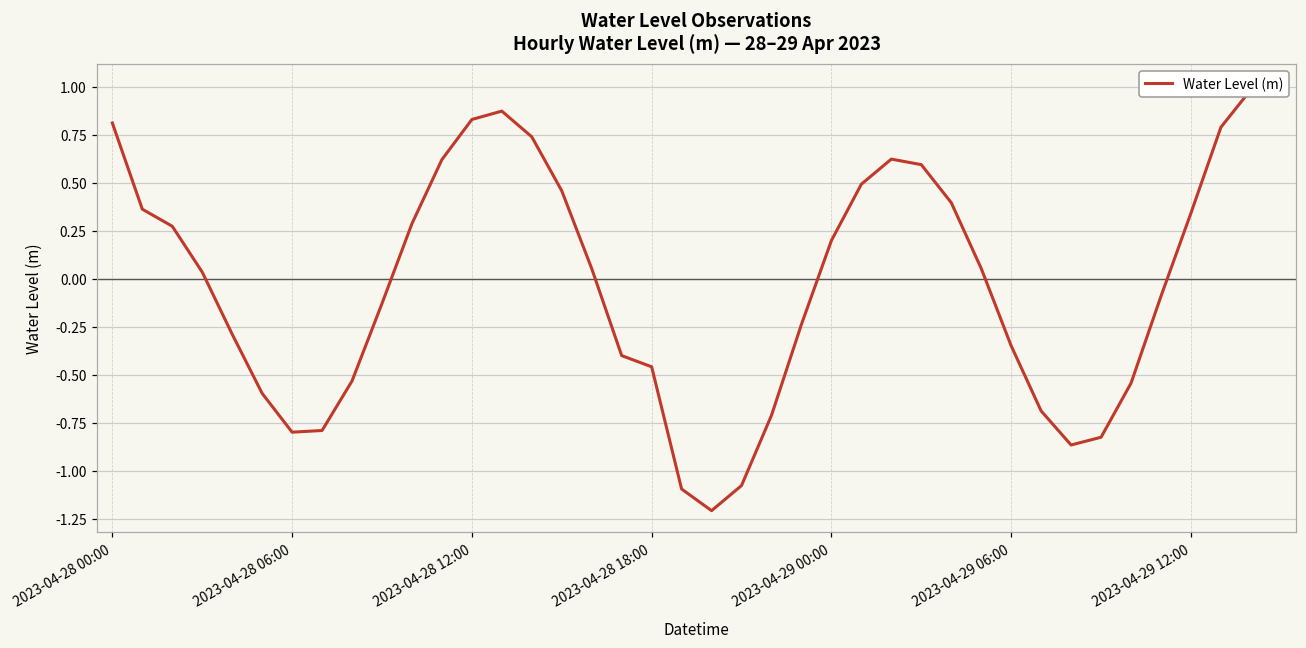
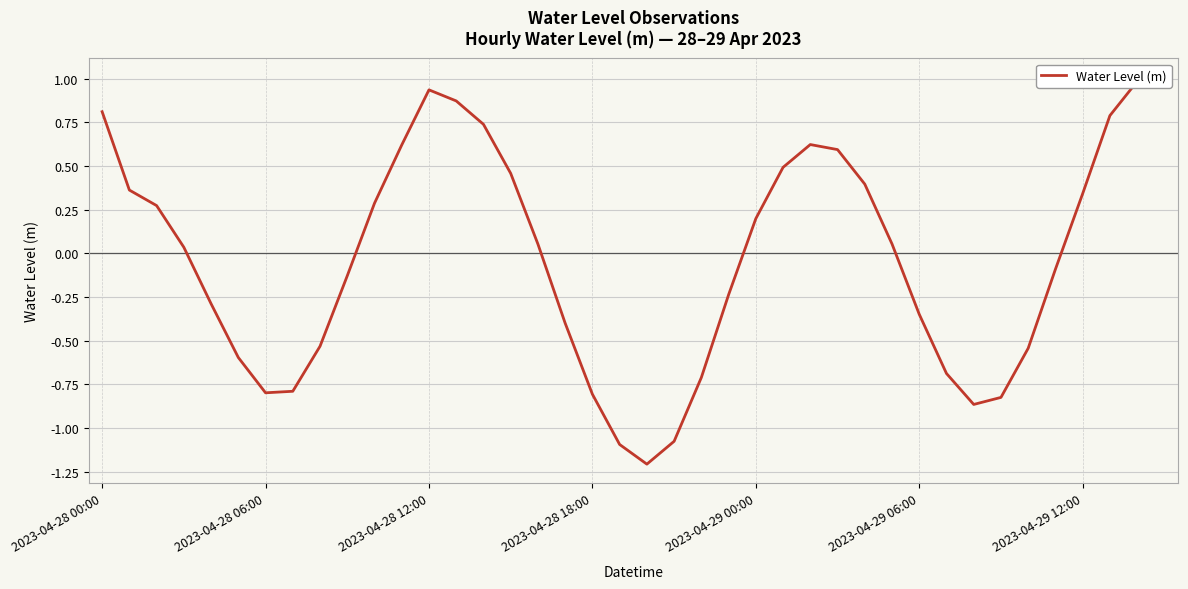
2023-04-28 12:00: 0.83 -> 0.94
2023-04-28 18:00: -0.46 -> -0.81
